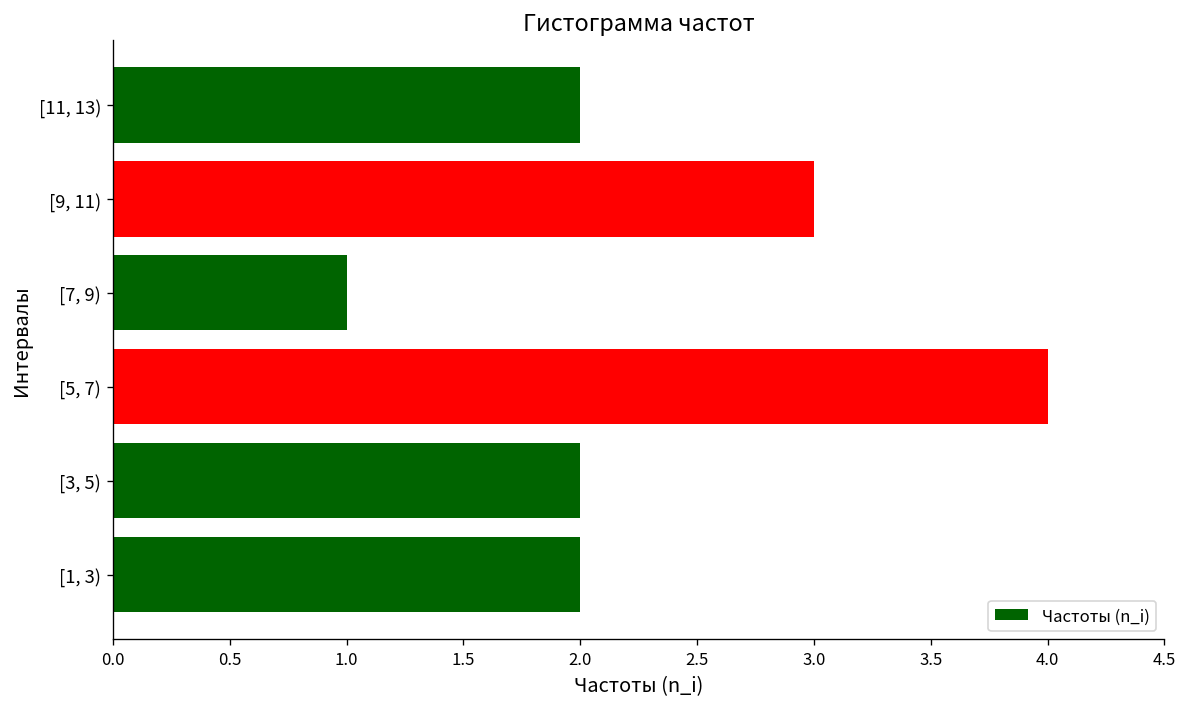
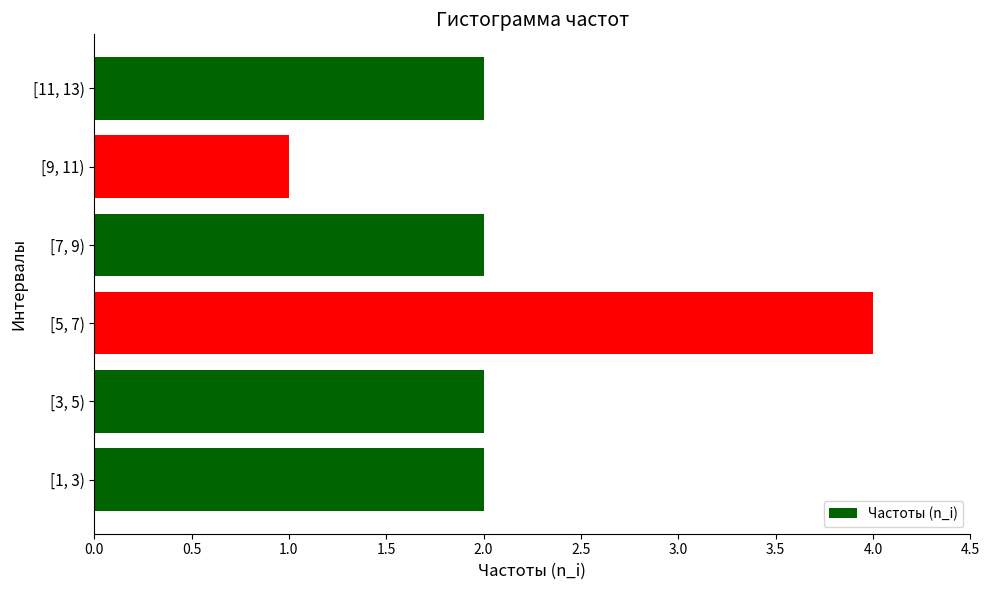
[9, 11): 3 -> 1
[7, 9): 1 -> 2
